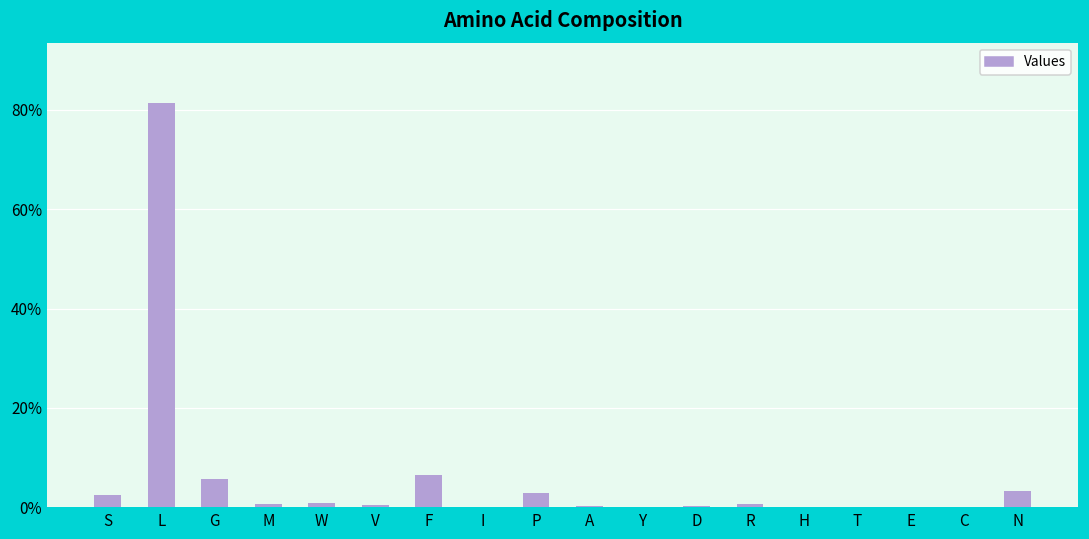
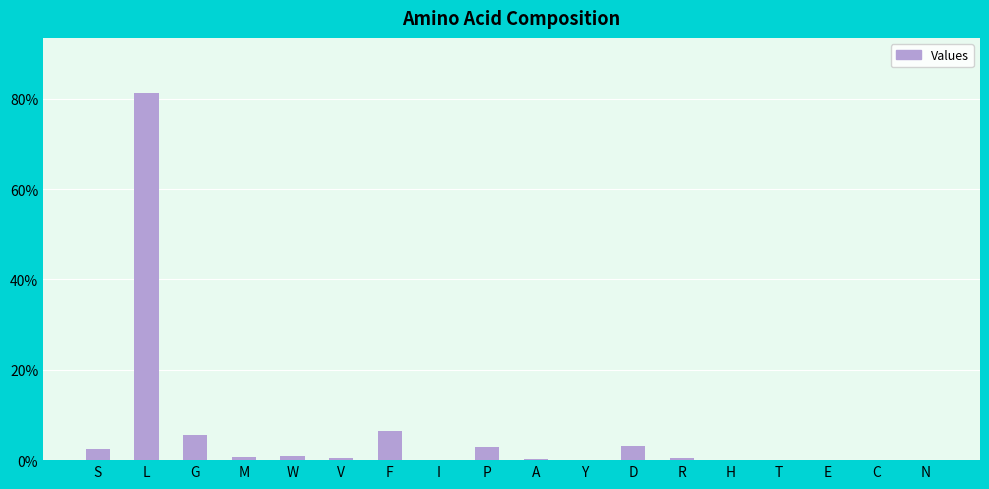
D: 0% -> 3%
N: 3% -> 0%
